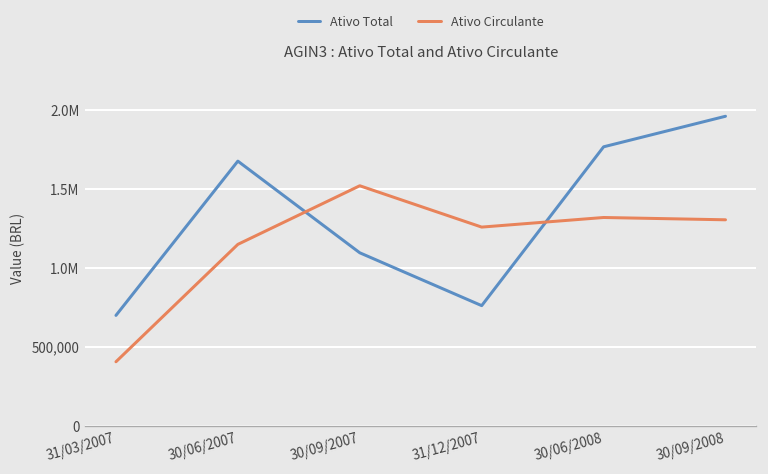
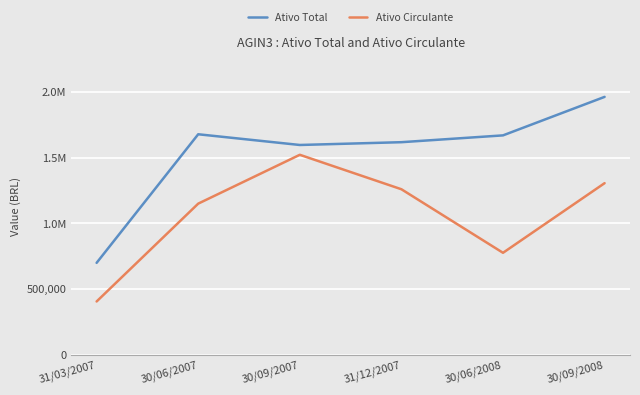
Ativo Total, 30/09/2007: 1,100,000 -> 1,600,000
Ativo Total, 31/12/2007: 760,000 -> 1,620,000
Ativo Total, 30/06/2008: 1,770,000 -> 1,670,000
Ativo Circulante, 30/06/2008: 1,320,000 -> 780,000
